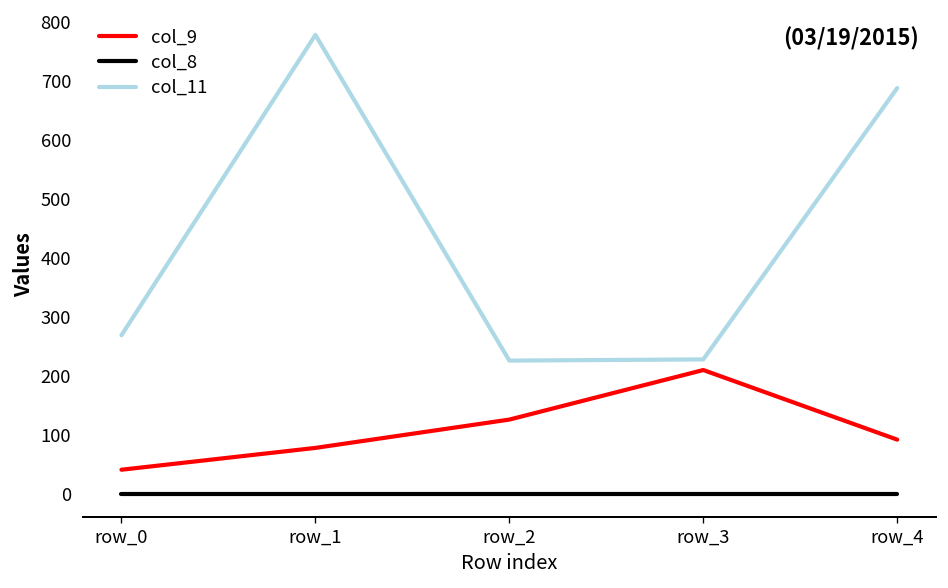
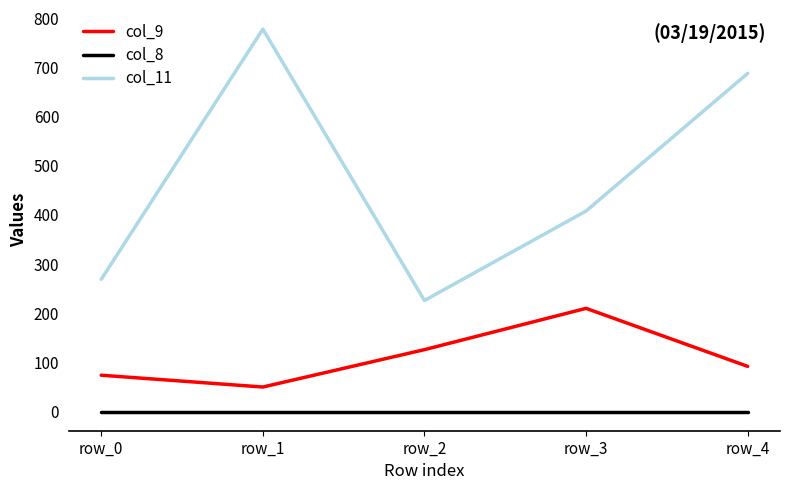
col_9, row_0: 40 -> 70
col_9, row_1: 80 -> 50
col_11, row_3: 230 -> 410
